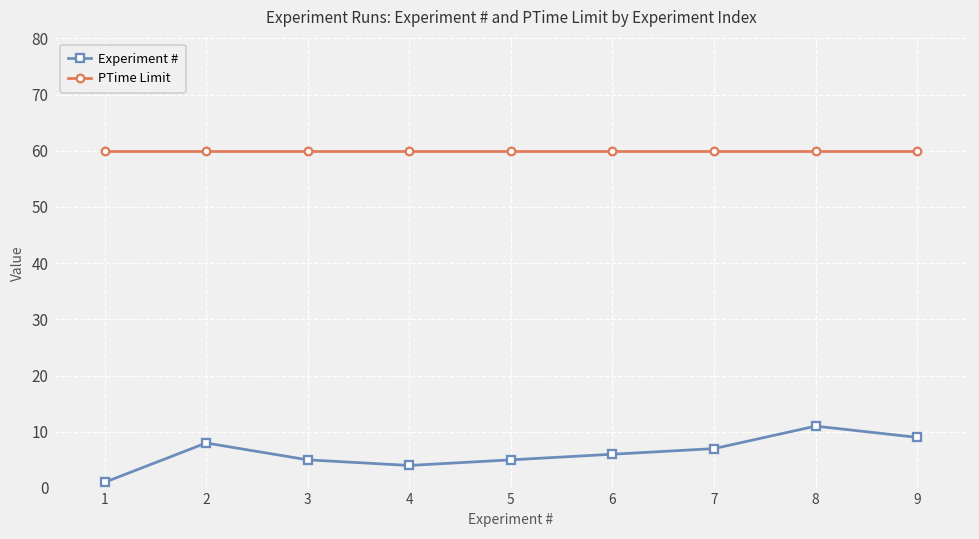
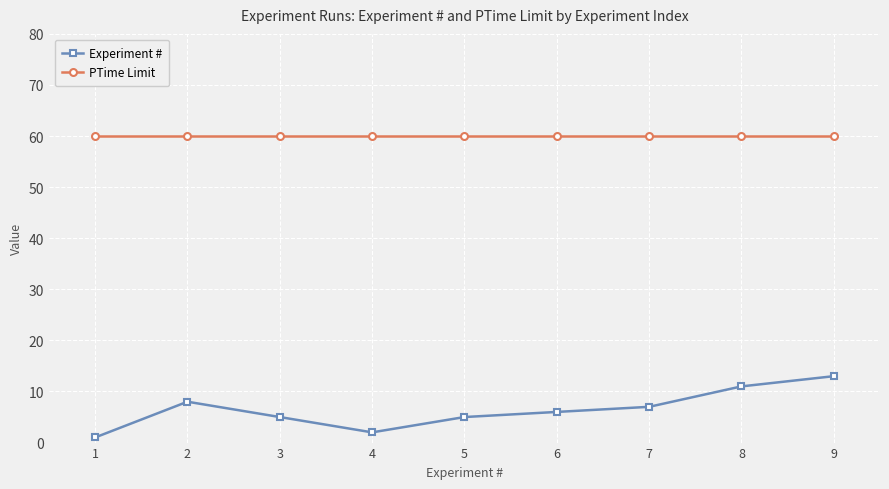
Experiment #, 4: 4 -> 2
Experiment #, 9: 9 -> 13
